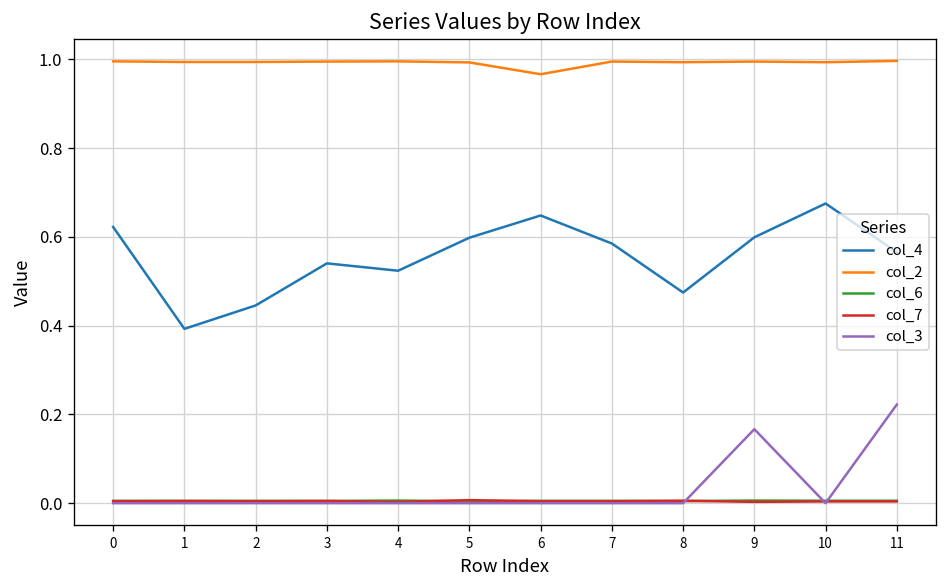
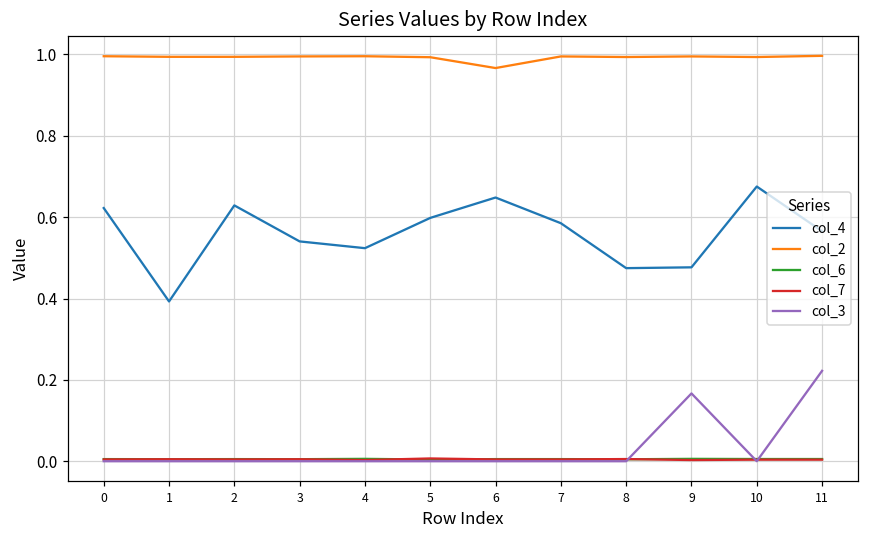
col_4, 2: 0.45 -> 0.63
col_4, 9: 0.60 -> 0.48
